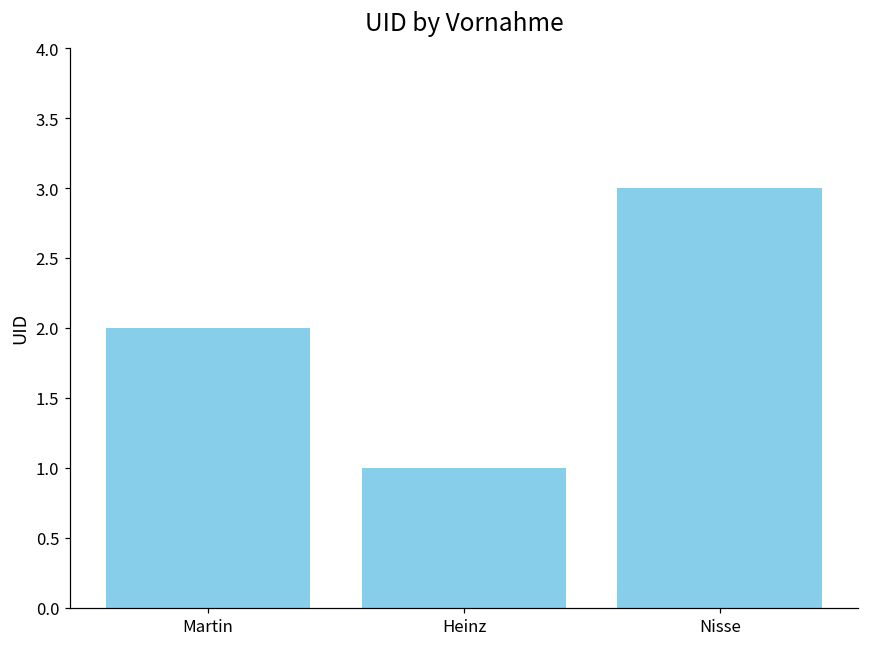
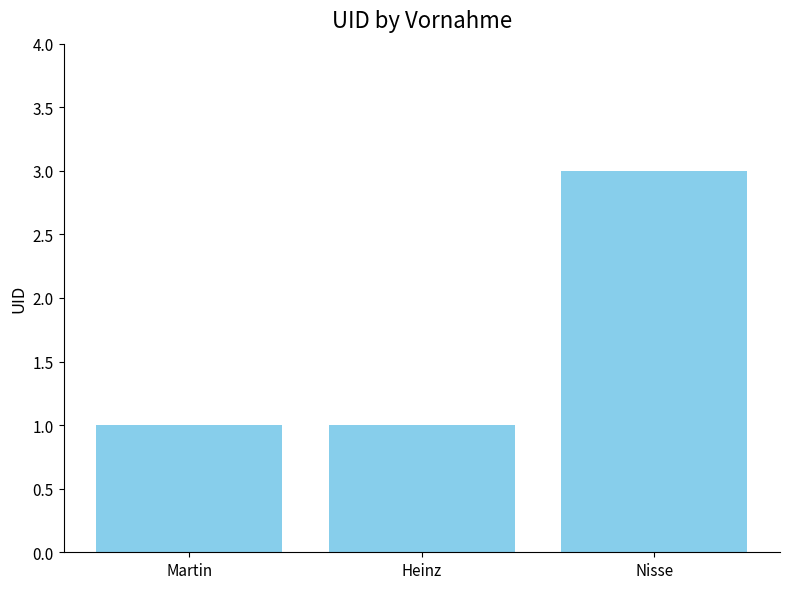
Martin: 2 -> 1
